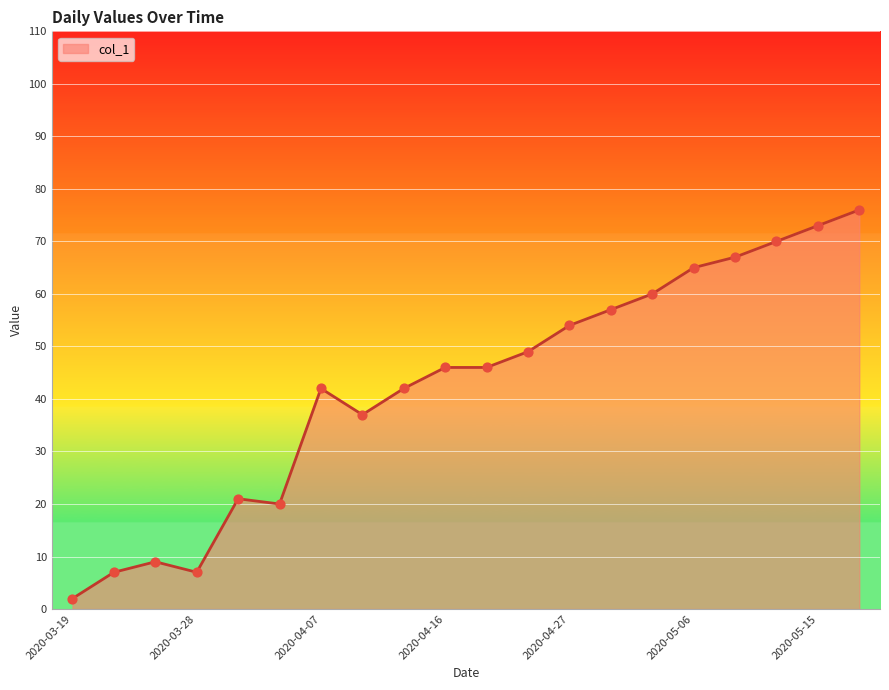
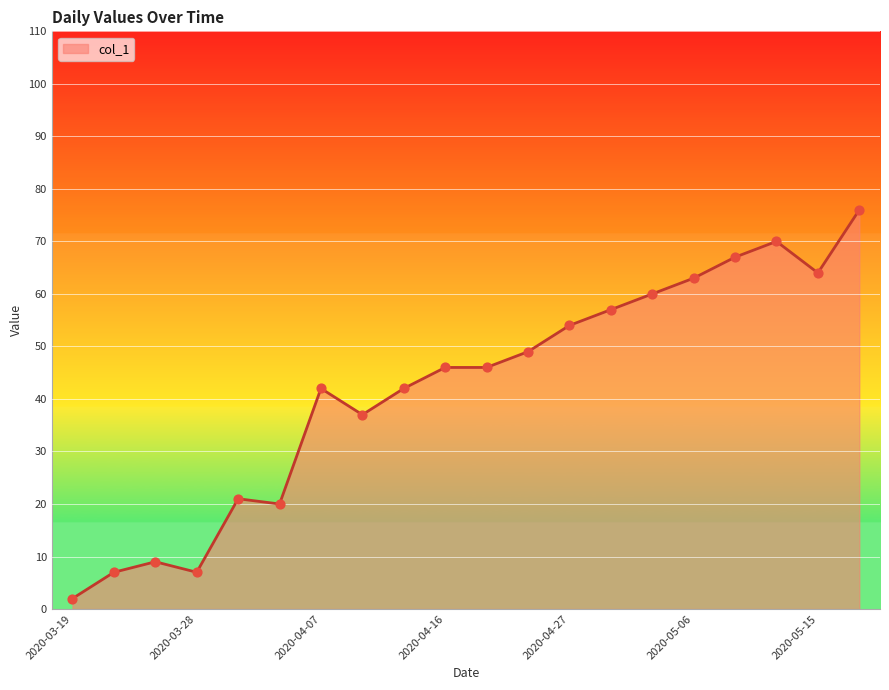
2020-05-06: 65 -> 63
2020-05-15: 73 -> 64
